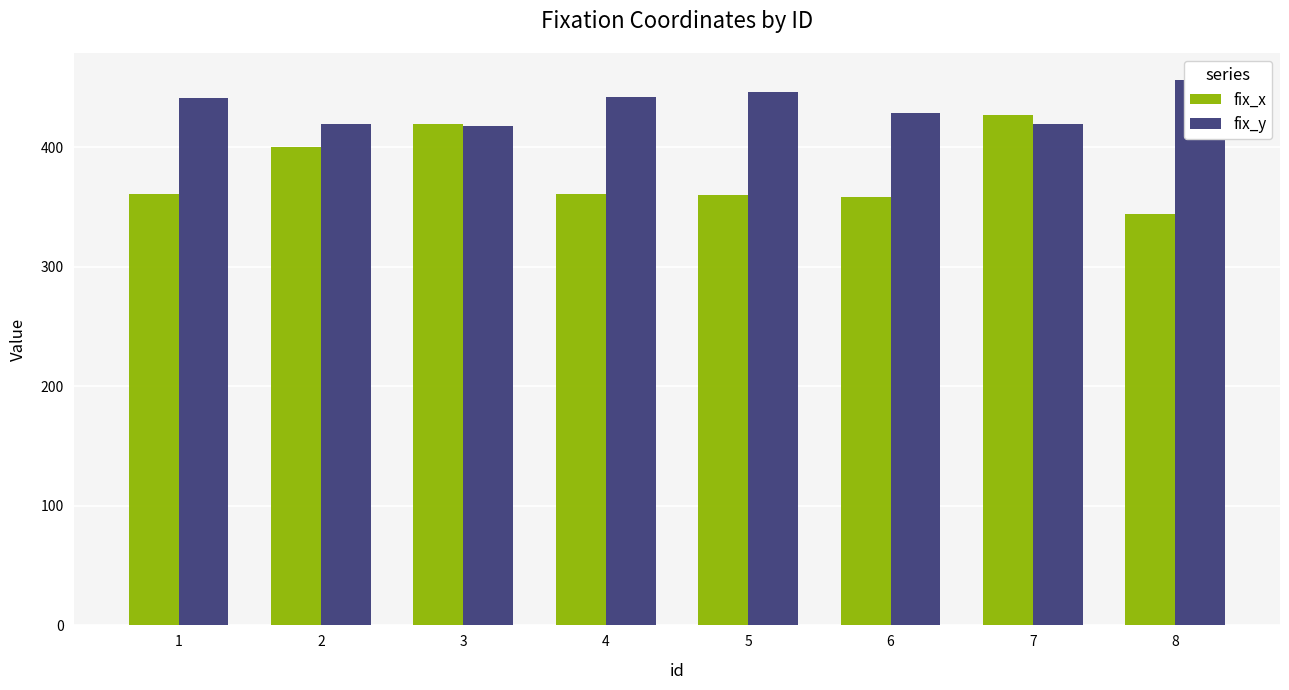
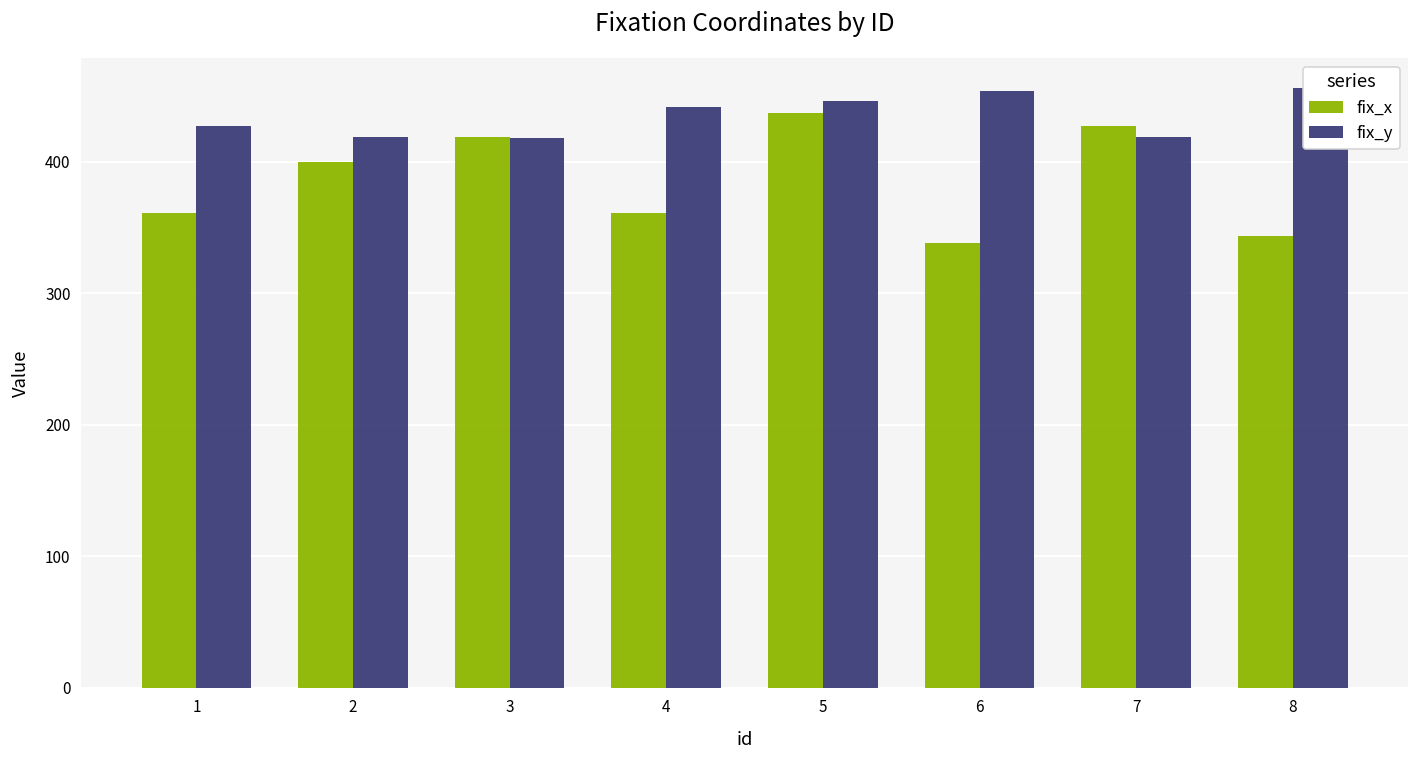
fix_y, 1: 441 -> 427
fix_x, 5: 360 -> 437
fix_x, 6: 358 -> 338
fix_y, 6: 429 -> 454
